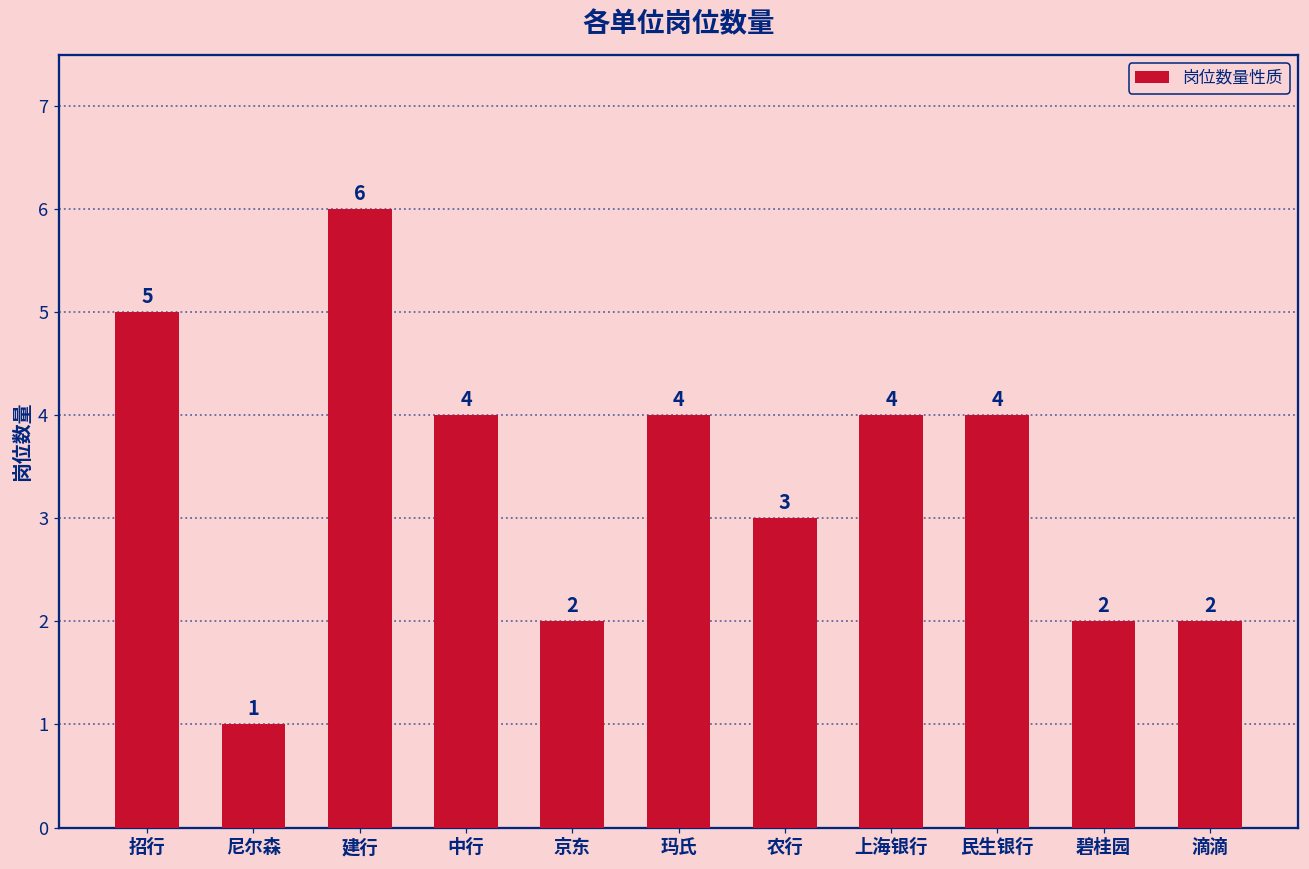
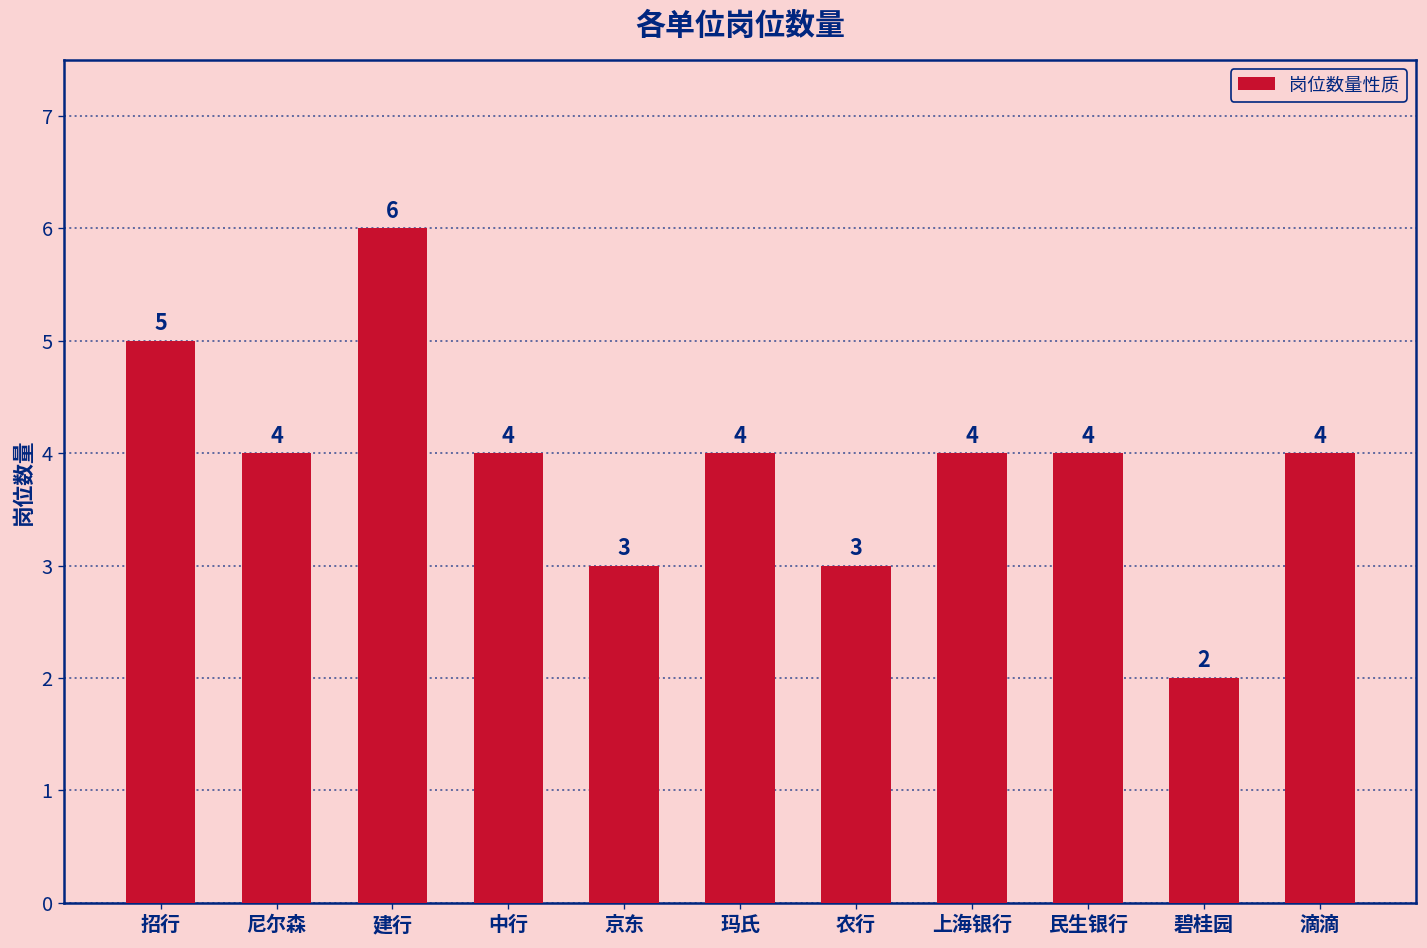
尼尔森: 1 -> 4
京东: 2 -> 3
滴滴: 2 -> 4
